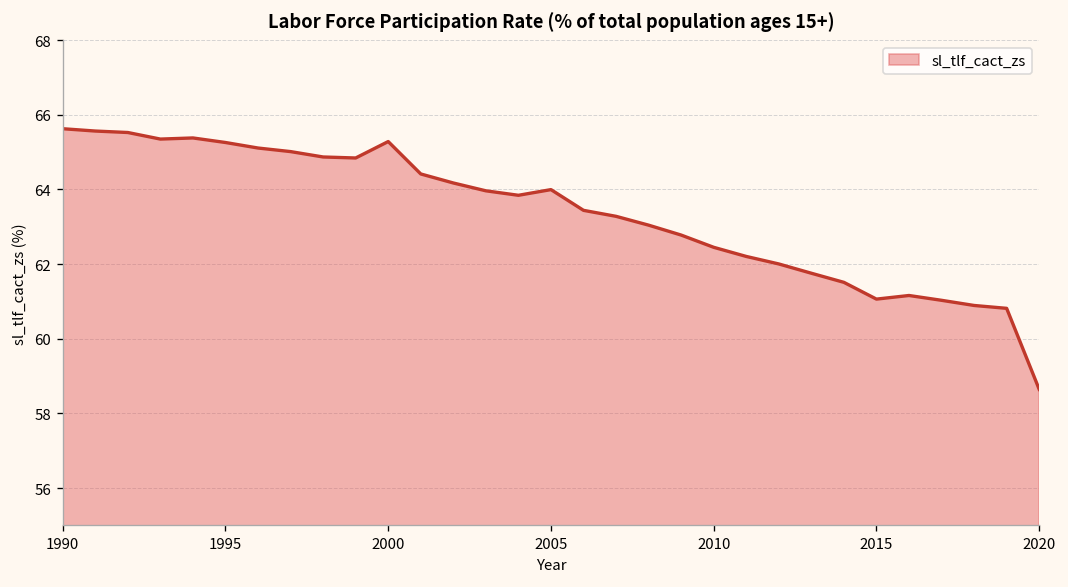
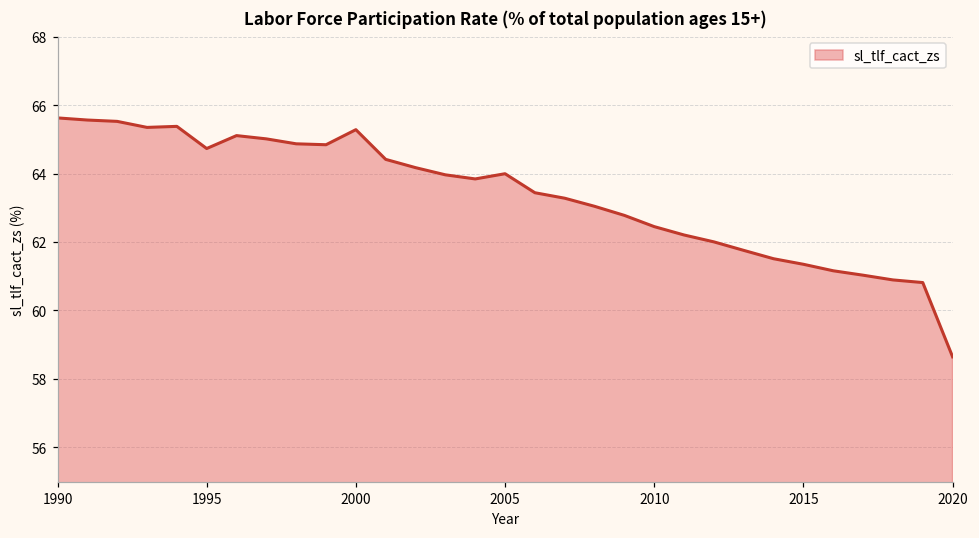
1995: 65.3 -> 64.7
2015: 61.1 -> 61.3
